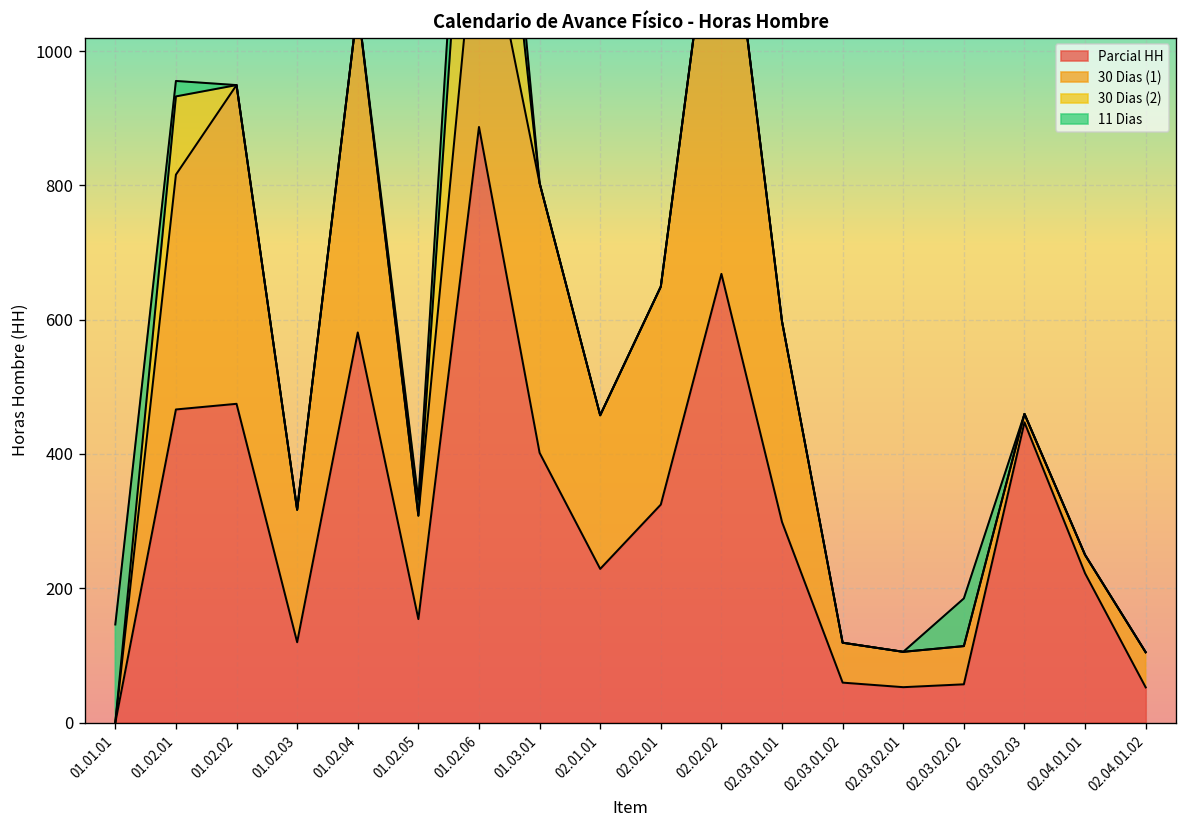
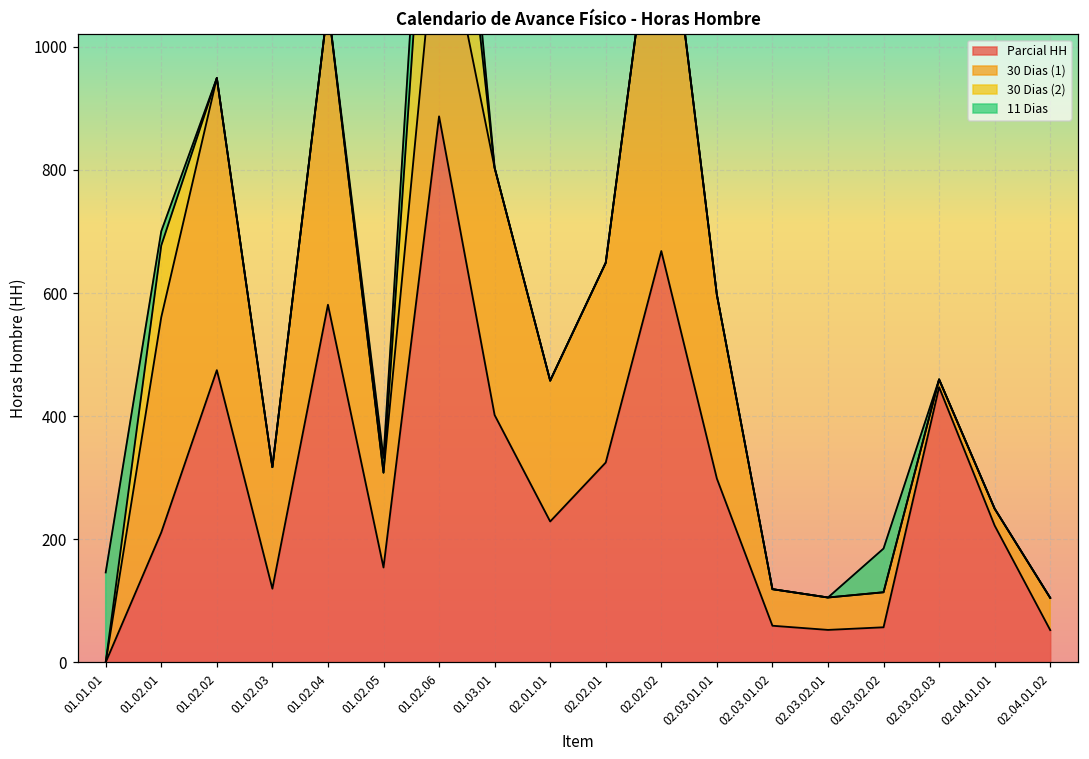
Parcial HH, 01.02.01: 470 -> 210
